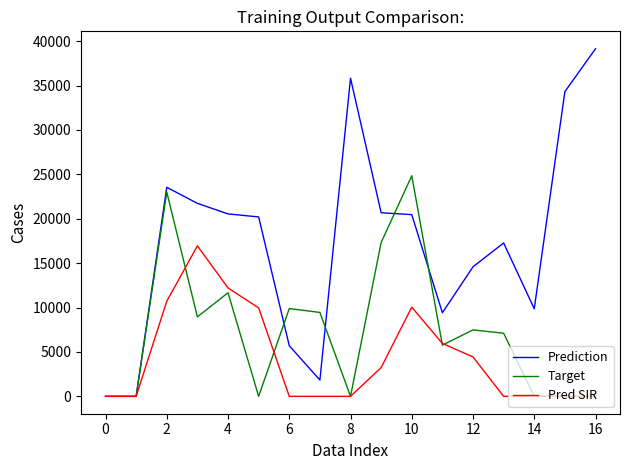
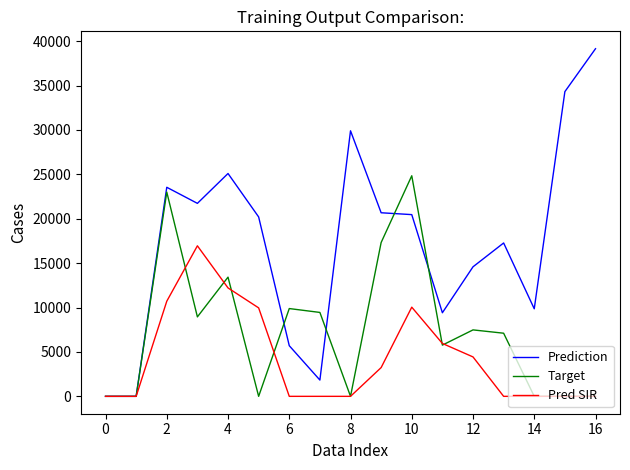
Prediction, 4: 21000 -> 25000
Target, 4: 12000 -> 13000
Prediction, 8: 36000 -> 30000
